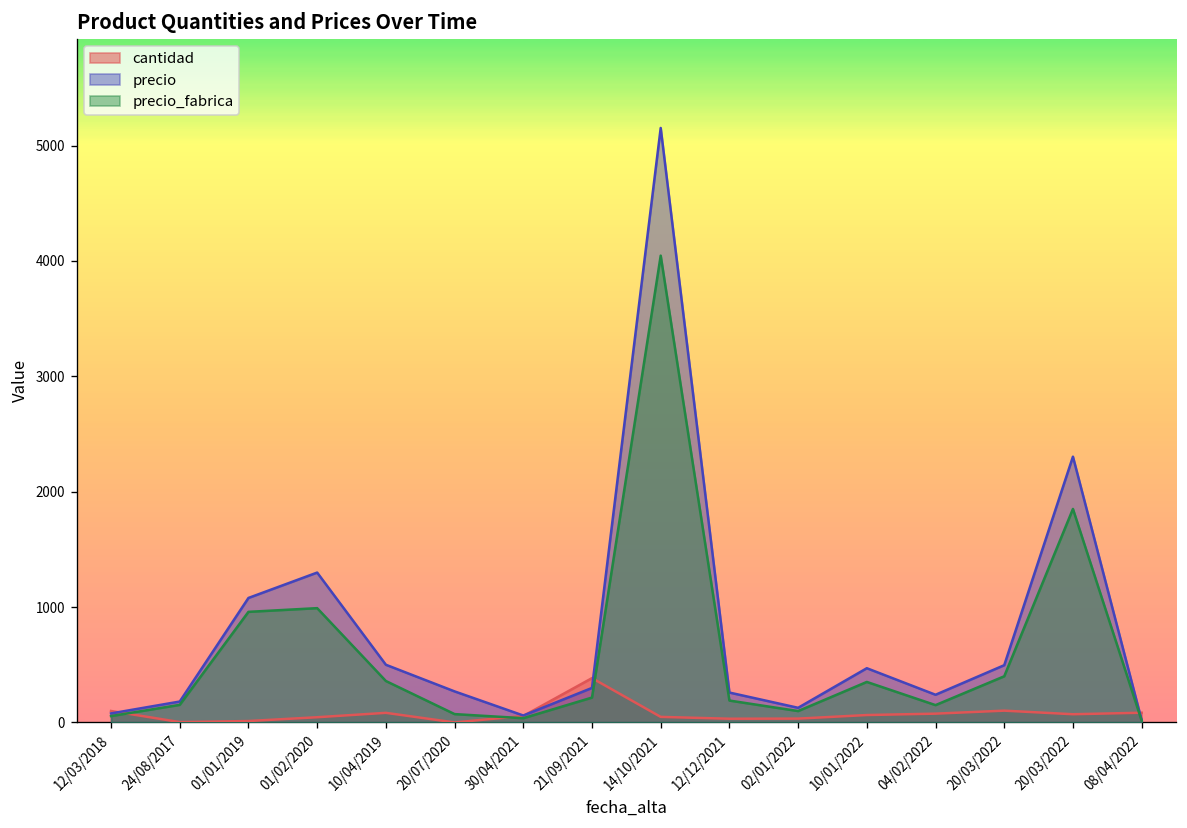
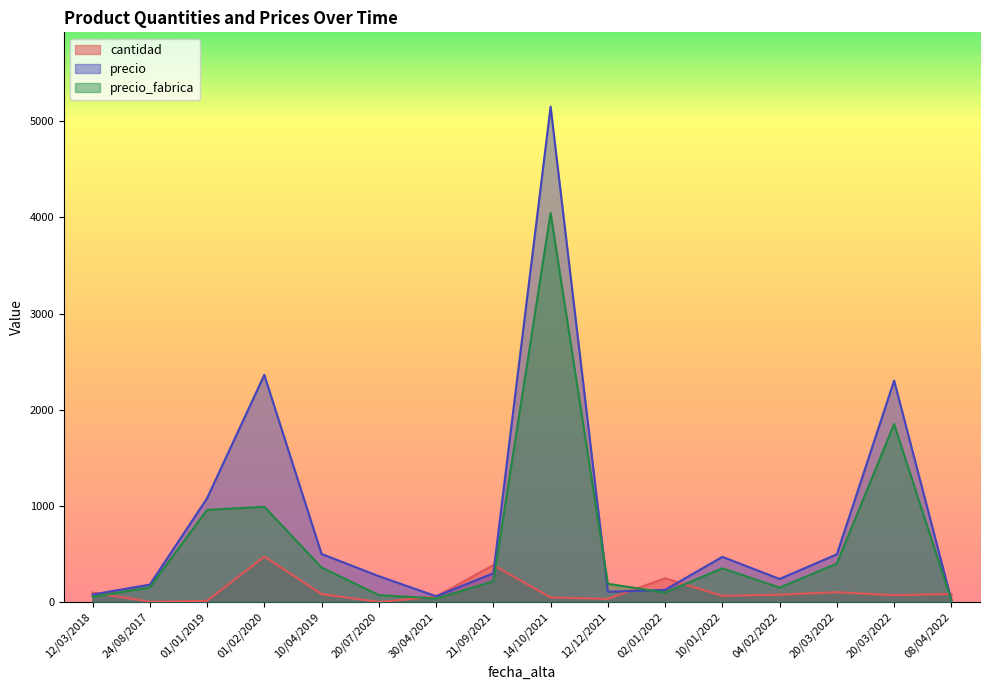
cantidad, 01/02/2020: 0 -> 500
precio, 01/02/2020: 1300 -> 2400
precio, 12/12/2021: 300 -> 100
cantidad, 02/01/2022: 0 -> 200
